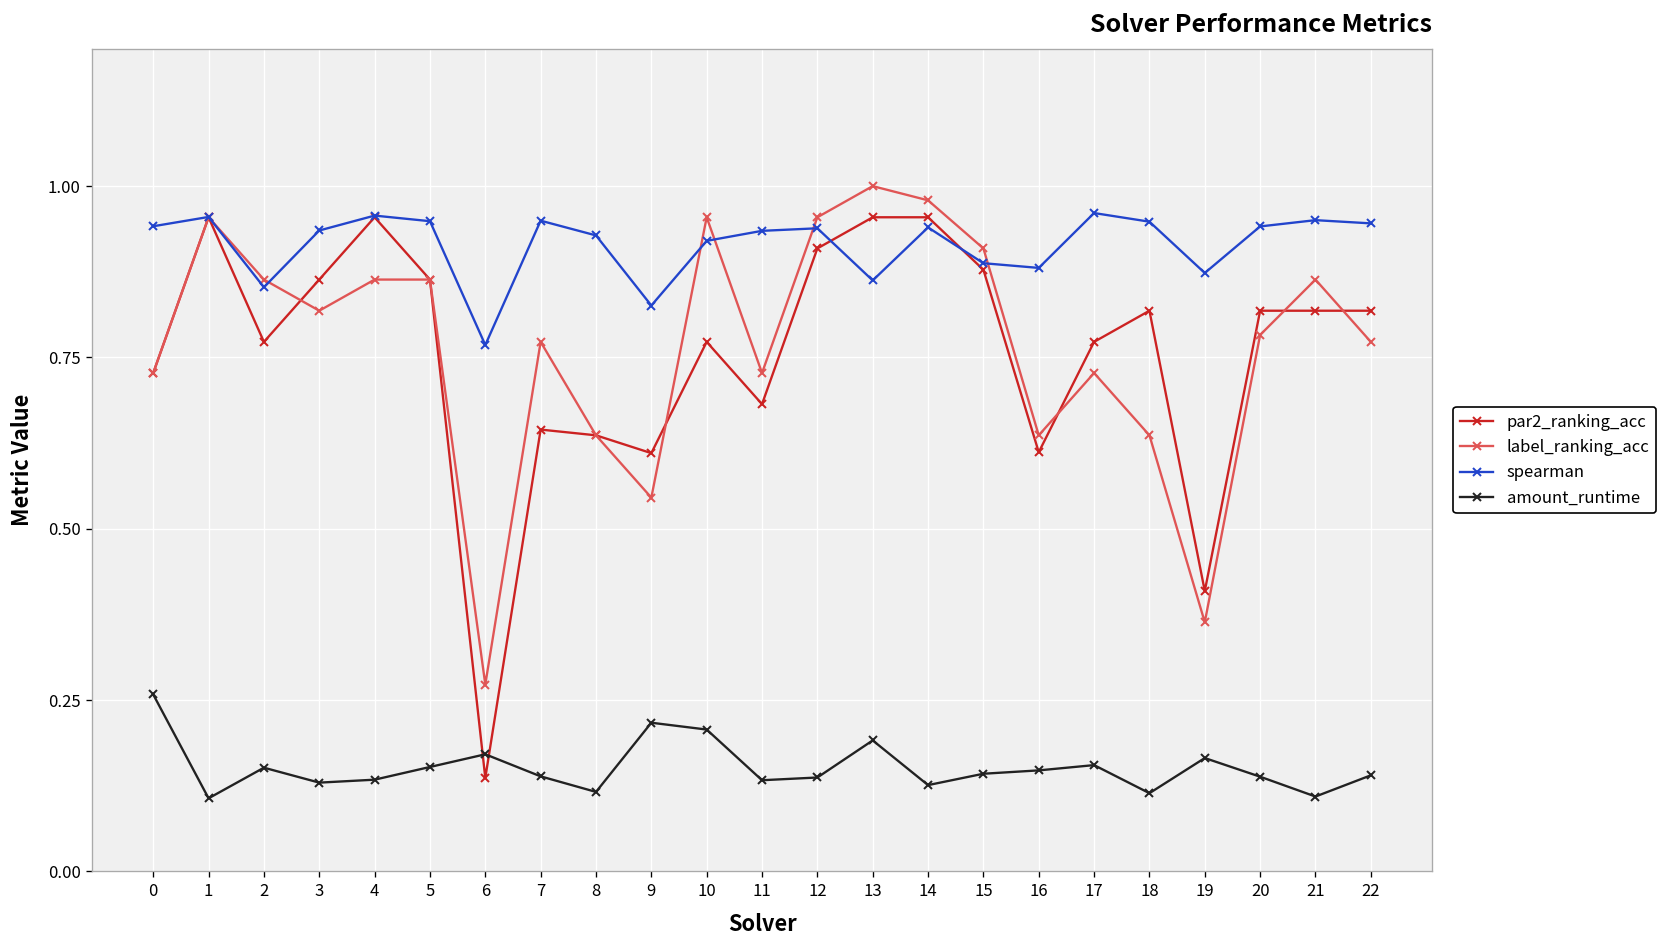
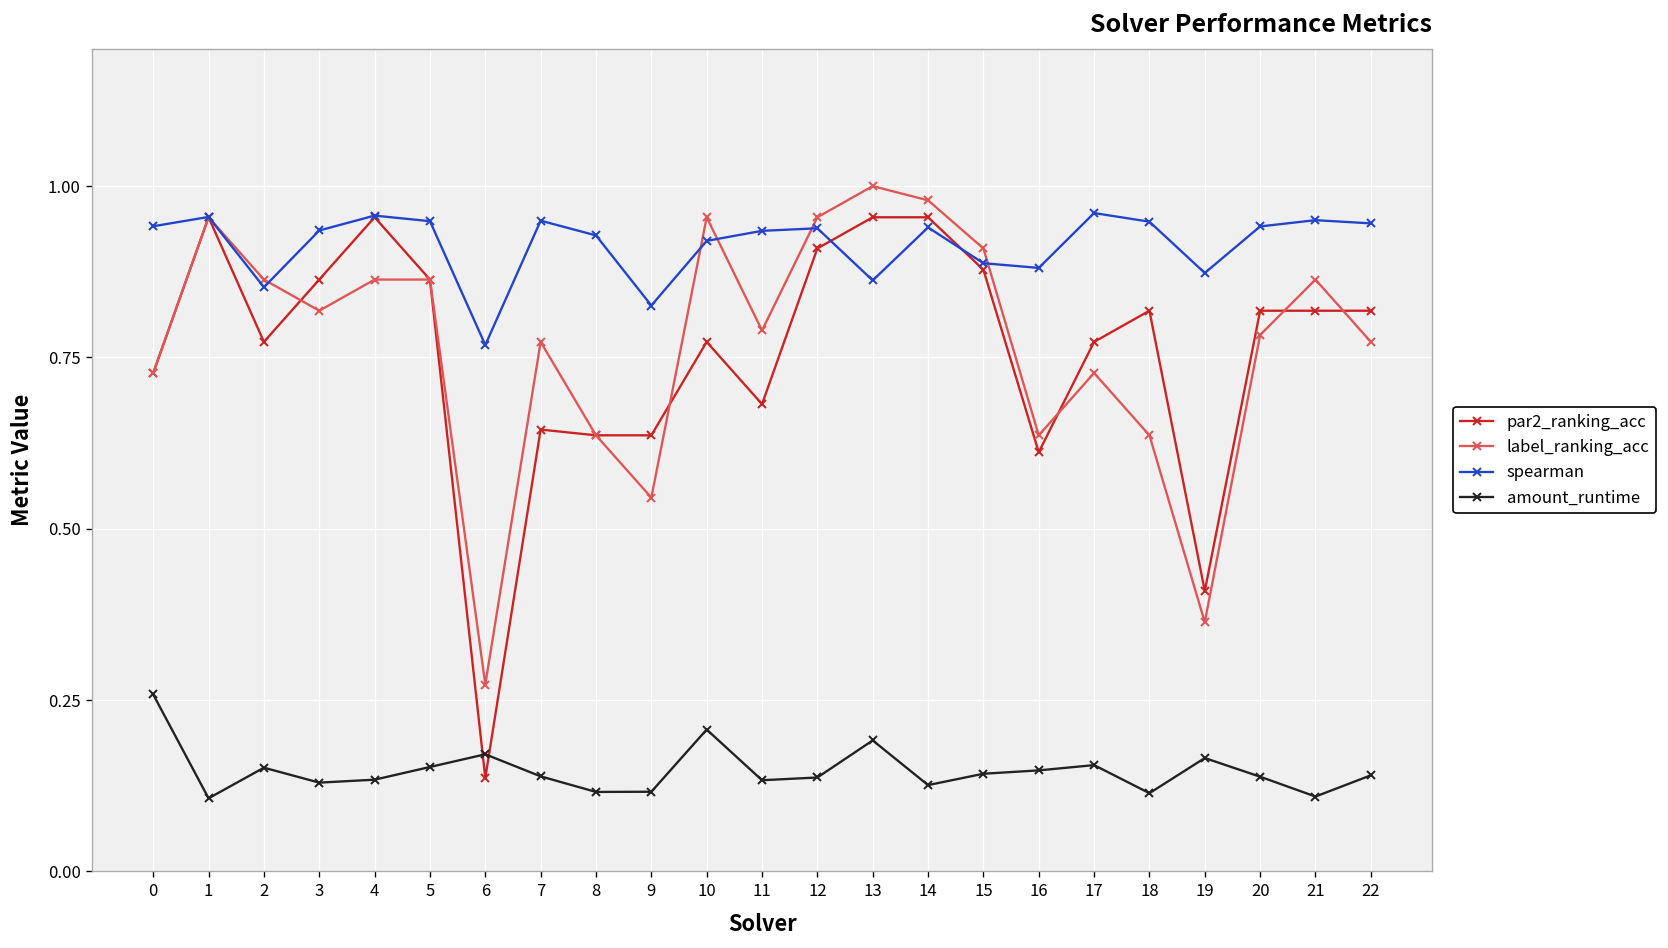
par2_ranking_acc, 9: 0.61 -> 0.64
amount_runtime, 9: 0.22 -> 0.12
label_ranking_acc, 11: 0.73 -> 0.79
